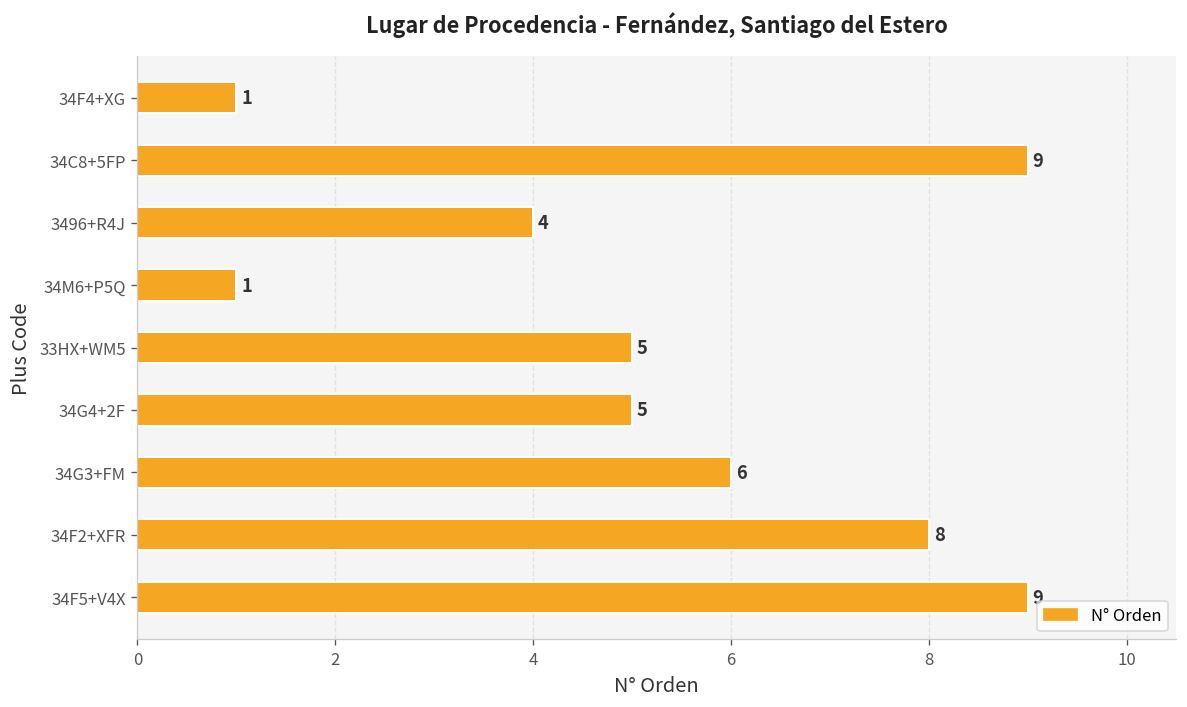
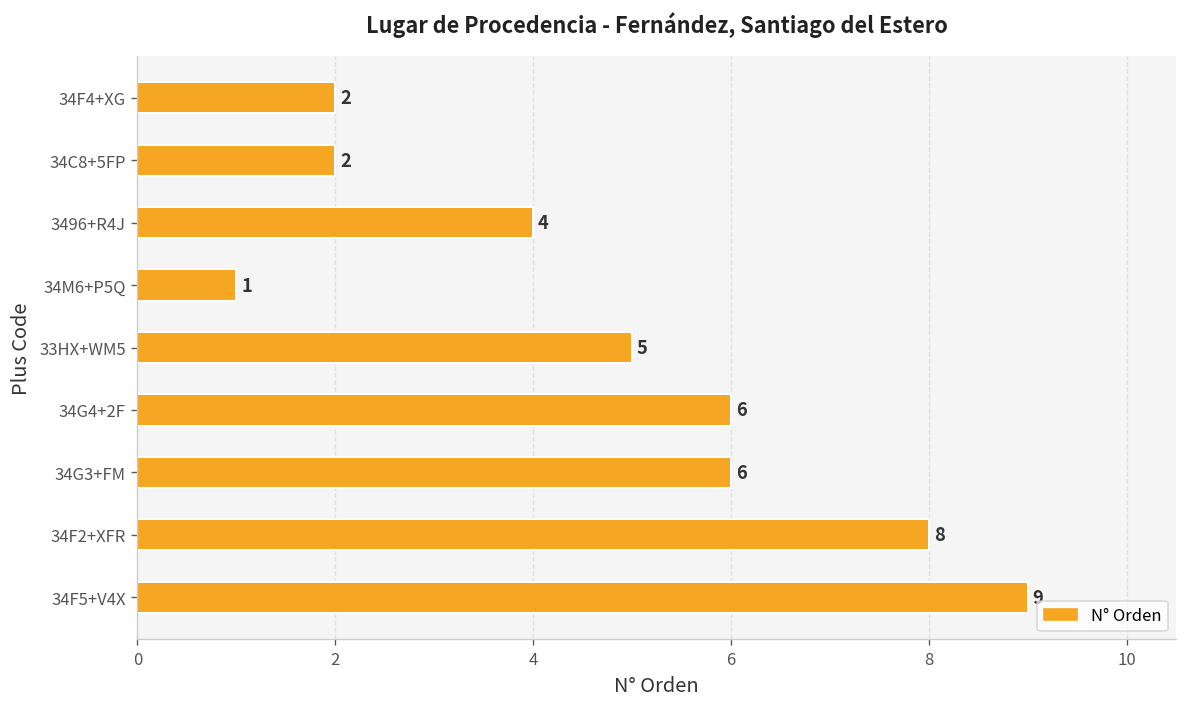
34F4+XG: 1 -> 2
34C8+5FP: 9 -> 2
34G4+2F: 5 -> 6
